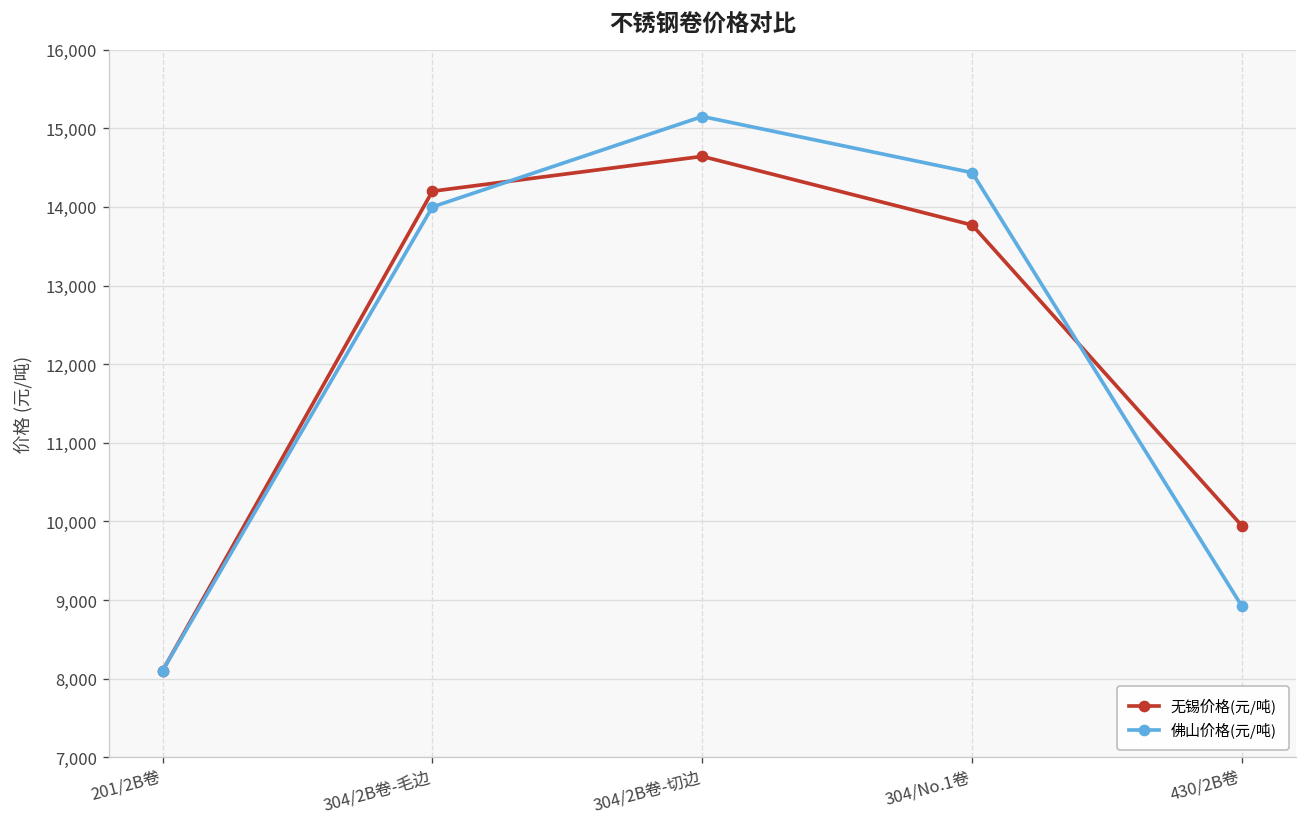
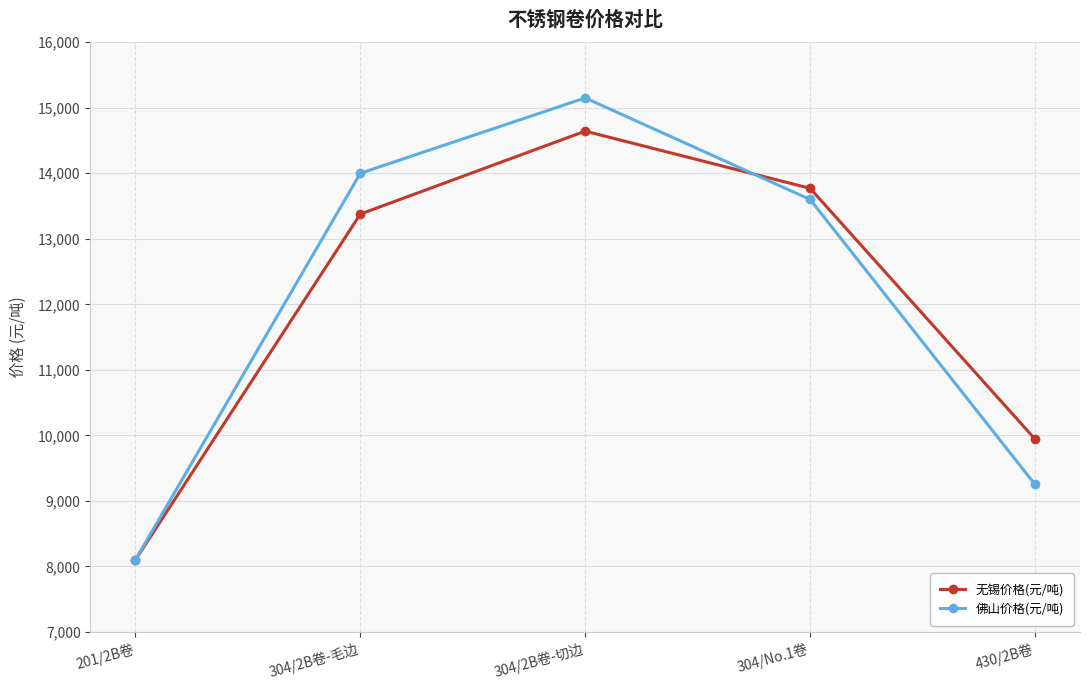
无锡价格(元/吨), 304/2B卷-毛边: 14,200 -> 13,400
佛山价格(元/吨), 304/No.1卷: 14,400 -> 13,600
佛山价格(元/吨), 430/2B卷: 8,900 -> 9,300
